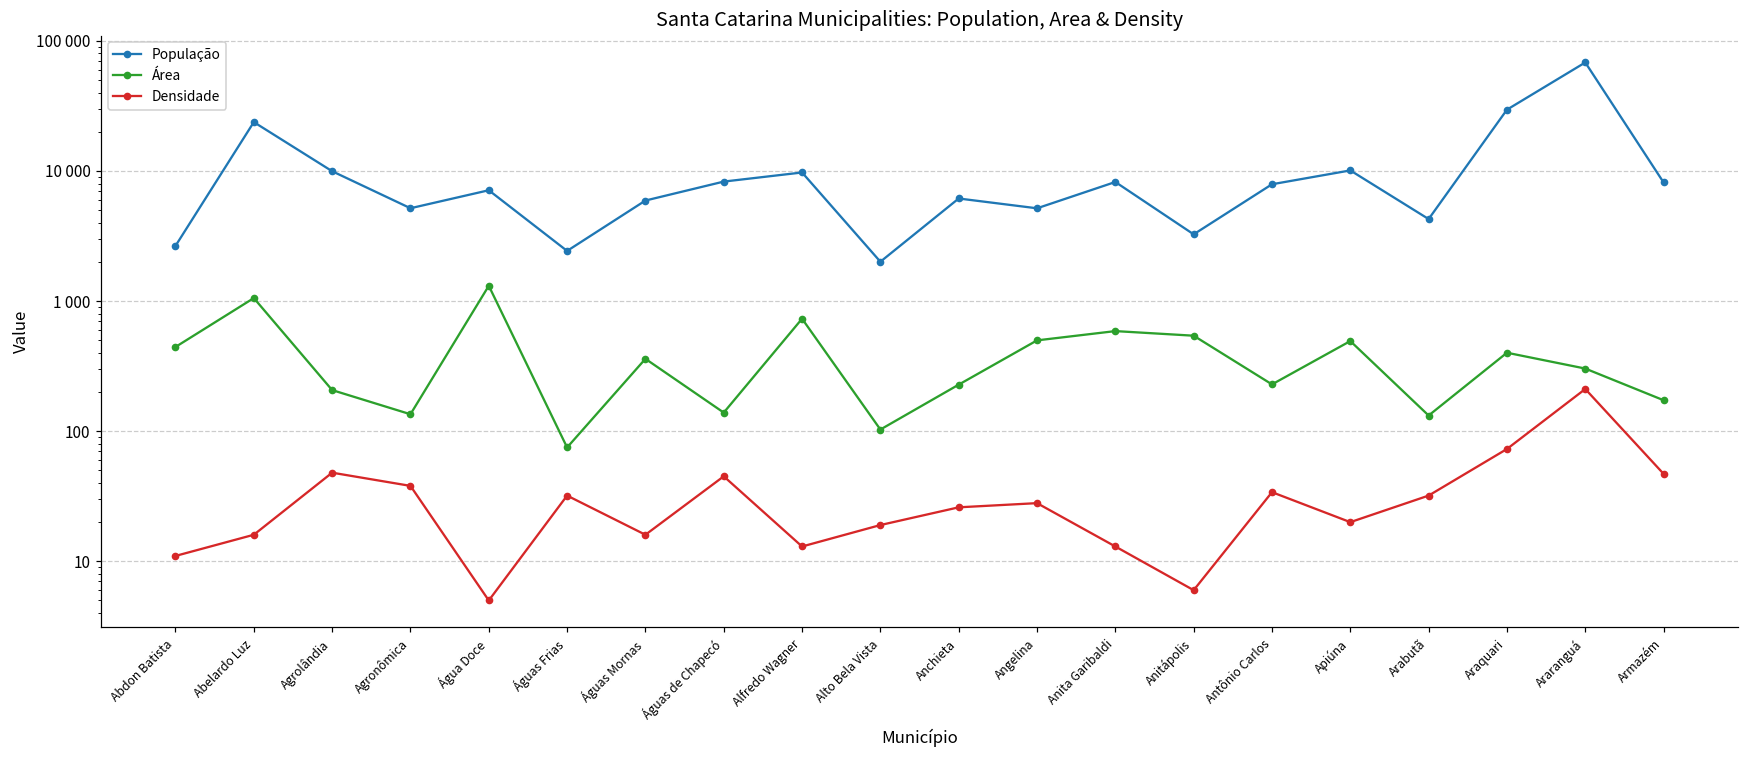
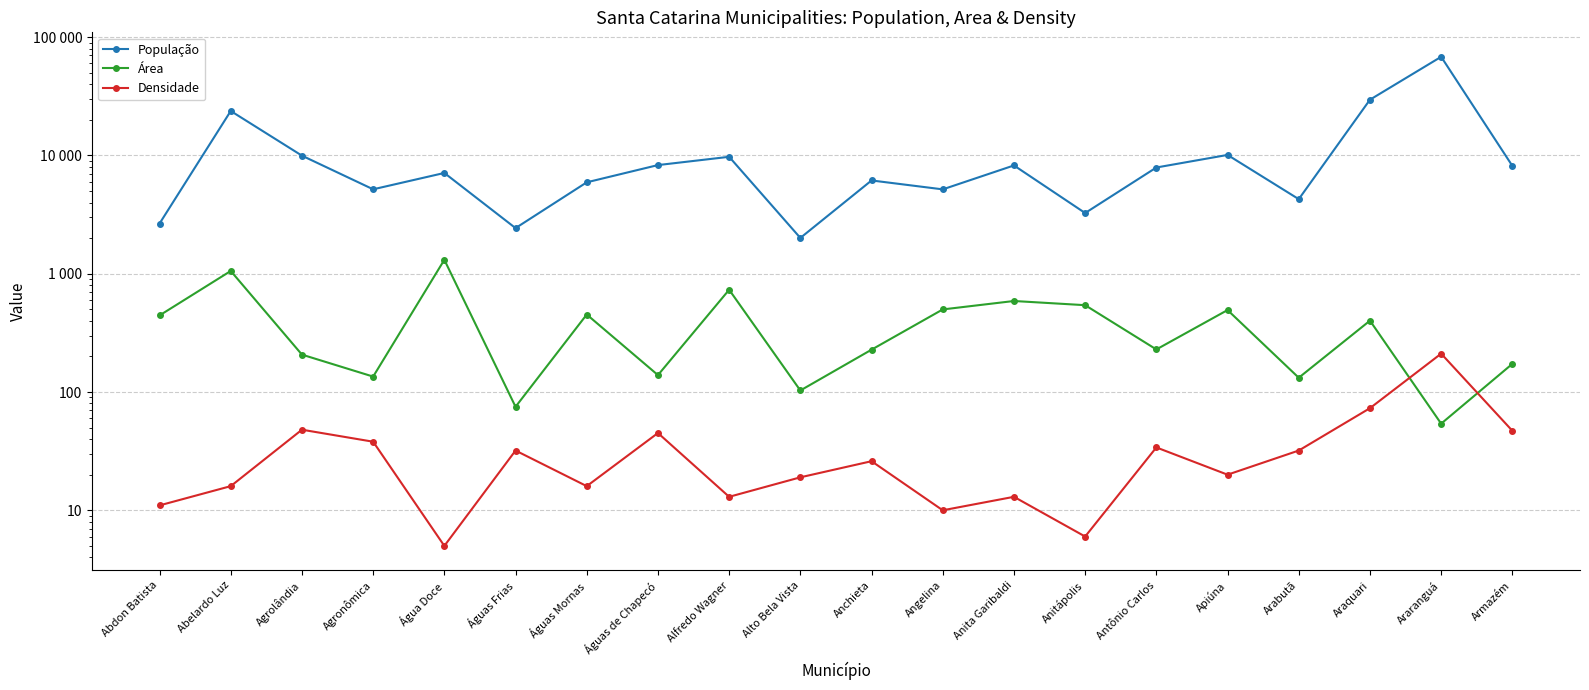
Área, Águas Mornas: 360 -> 450
Densidade, Angelina: 28 -> 10
Área, Araranguá: 300 -> 50
